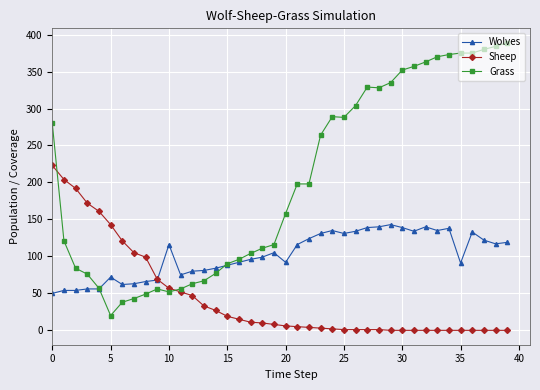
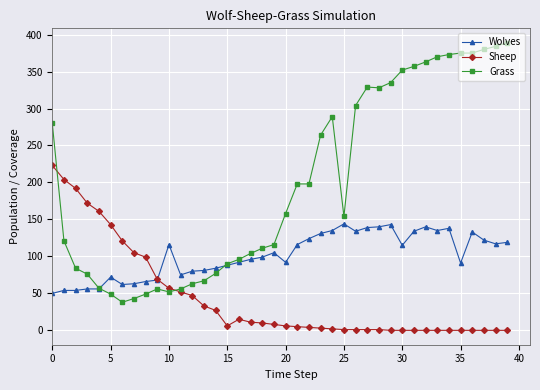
Grass, 5: 20 -> 50
Sheep, 15: 20 -> 10
Wolves, 25: 130 -> 140
Grass, 25: 290 -> 150
Wolves, 30: 140 -> 120
